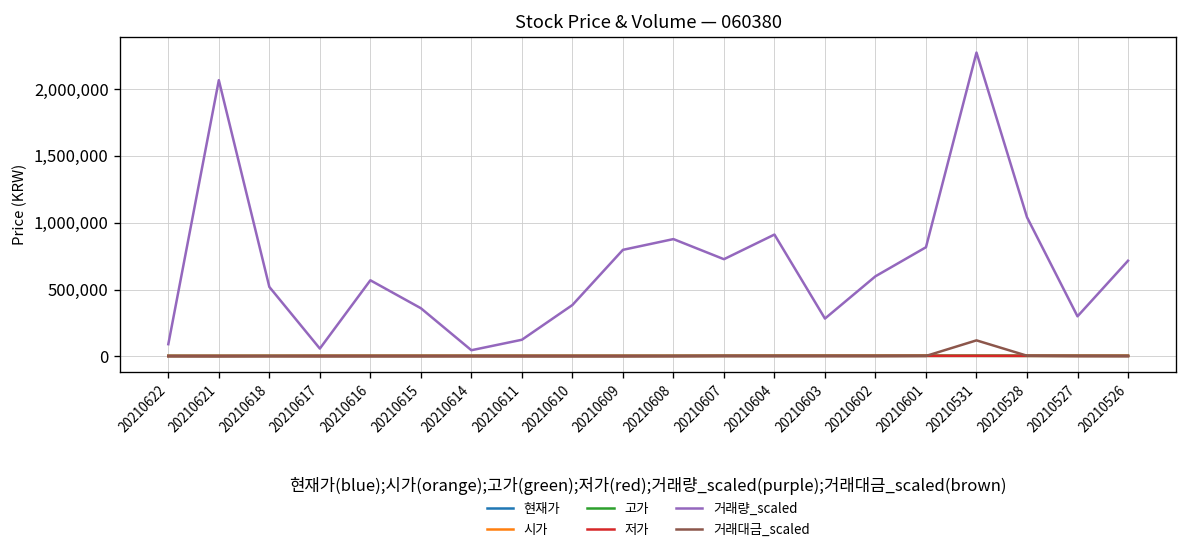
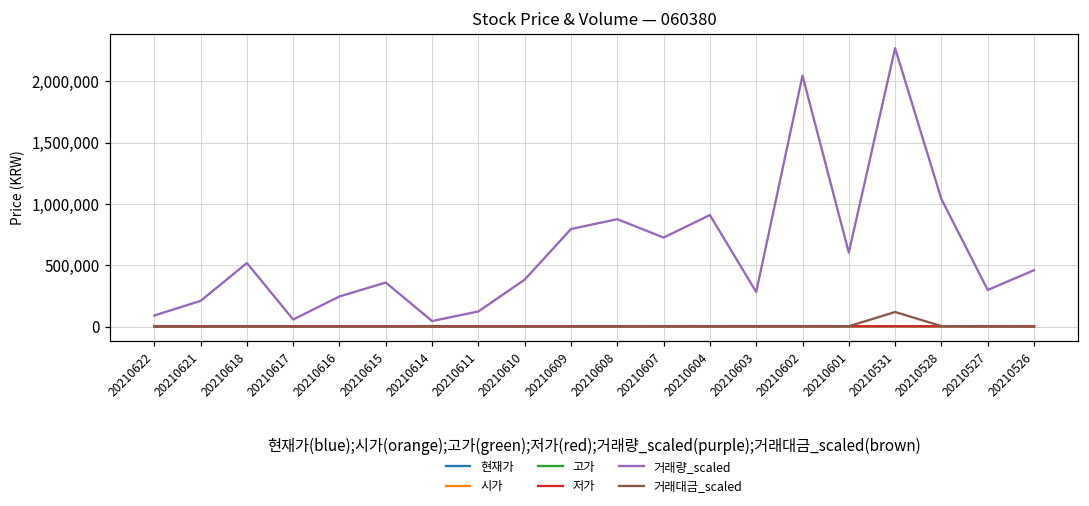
거래량_scaled, 20210621: 2,060,000 -> 210,000
거래량_scaled, 20210616: 570,000 -> 250,000
거래량_scaled, 20210602: 600,000 -> 2,050,000
거래량_scaled, 20210601: 820,000 -> 600,000
거래량_scaled, 20210526: 720,000 -> 460,000
